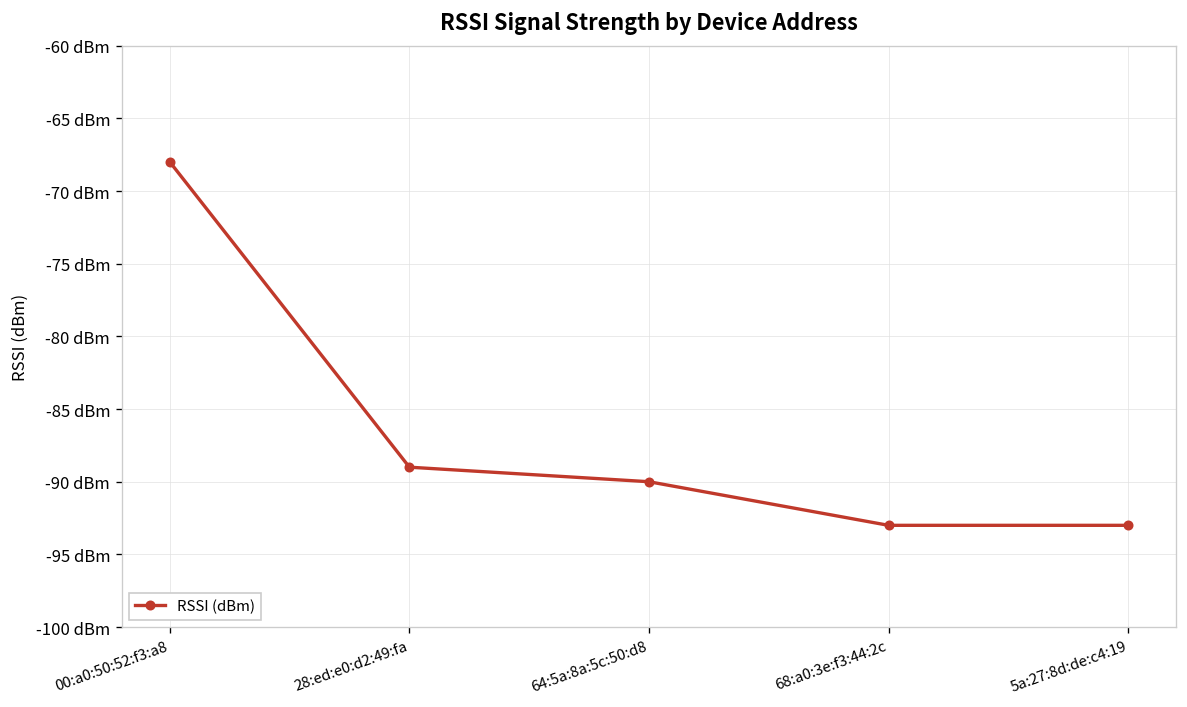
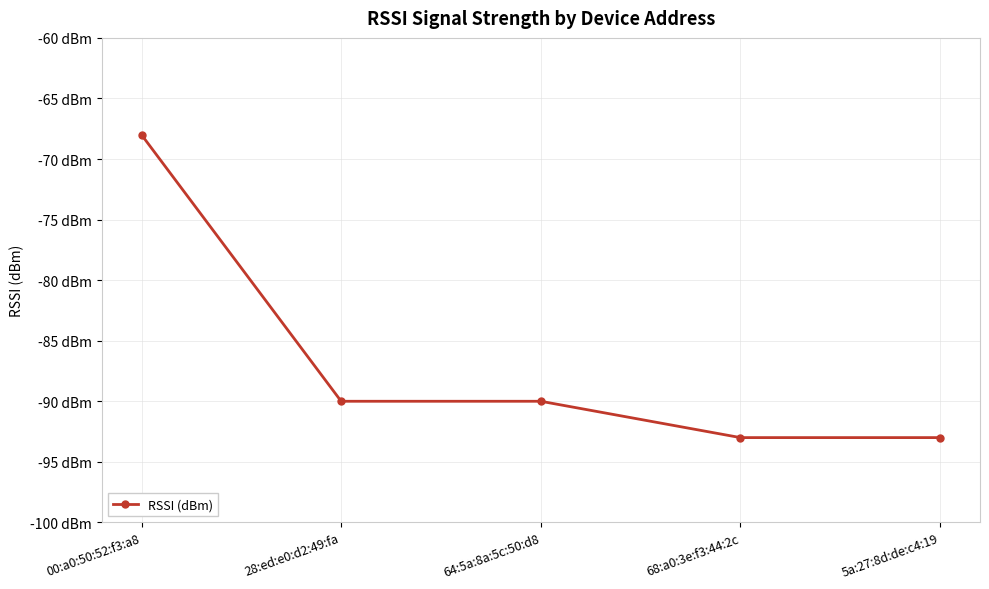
28:ed:e0:d2:49:fa: -89 dBm -> -90 dBm
